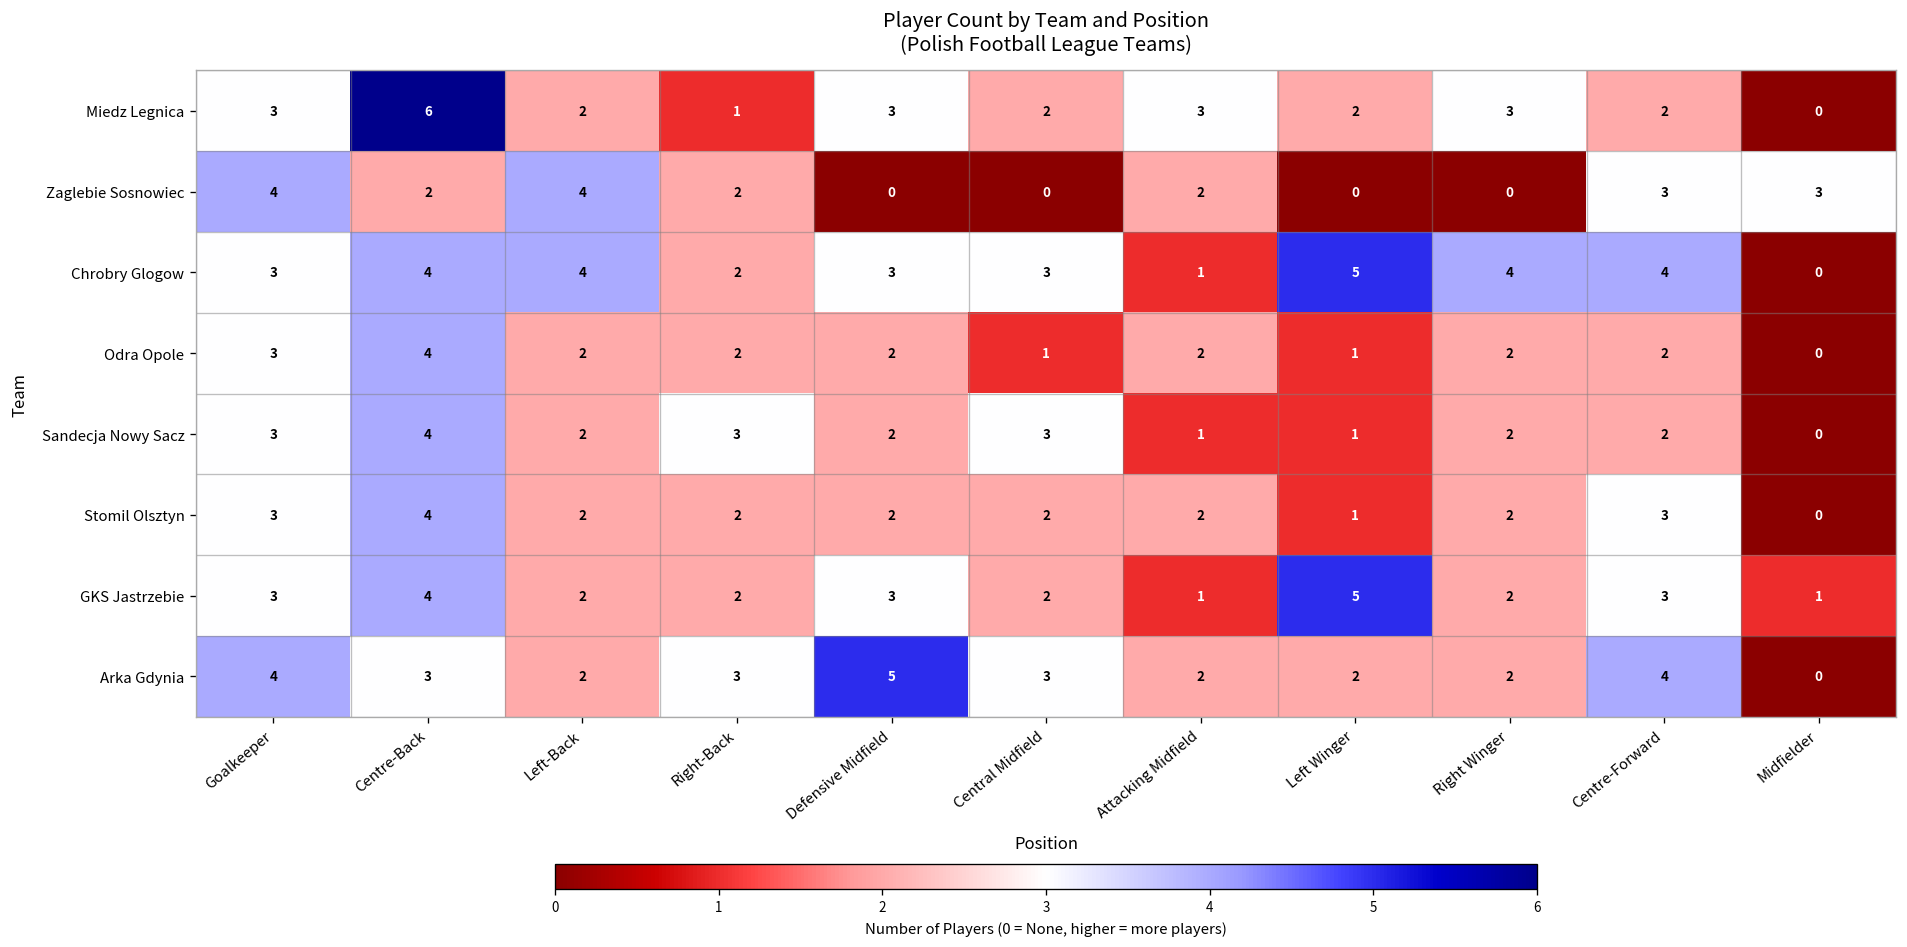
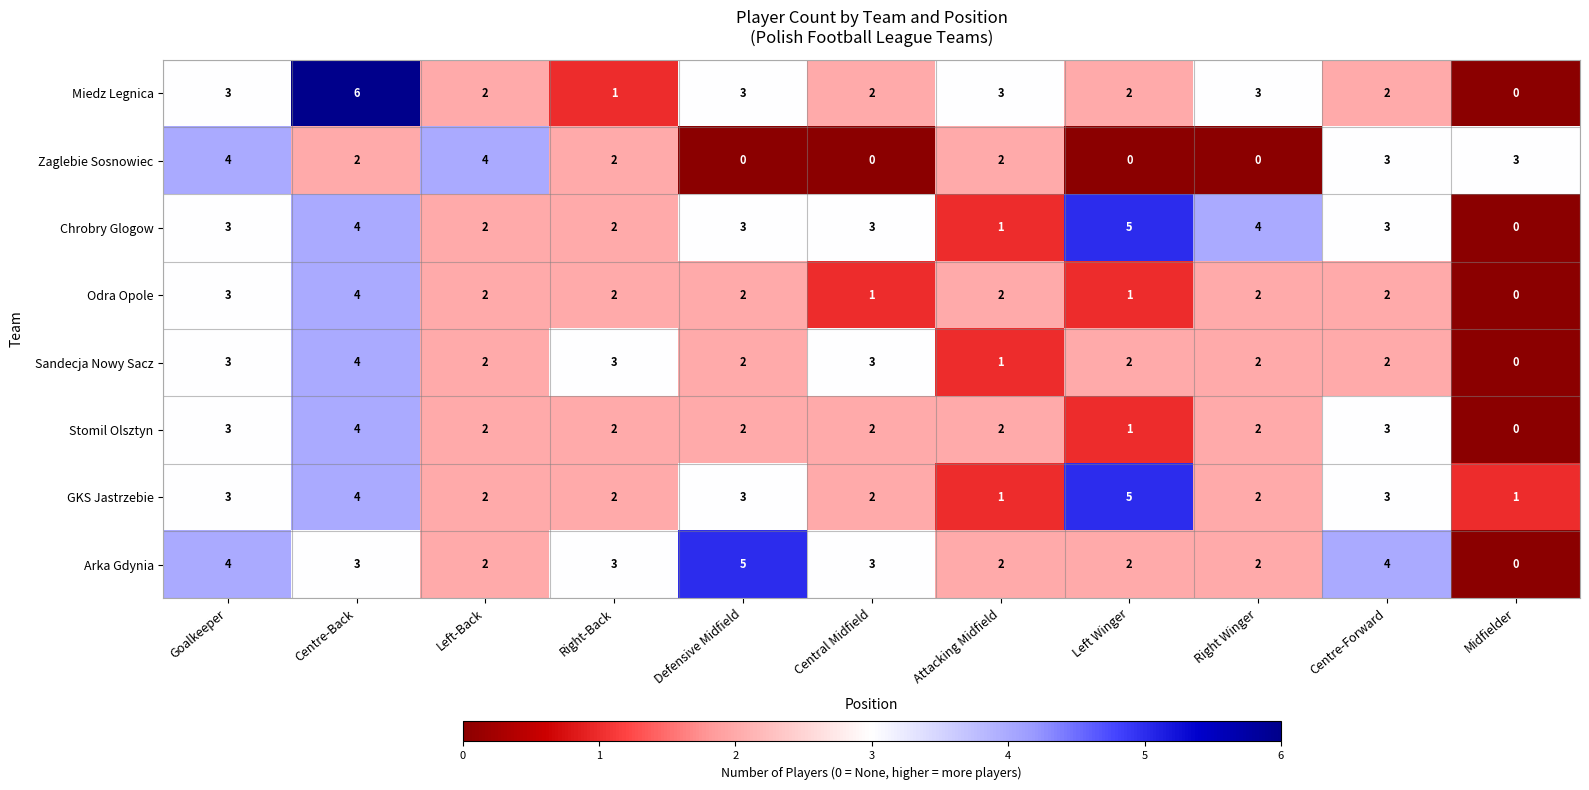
Chrobry Glogow, Left-Back: 4 -> 2
Chrobry Glogow, Centre-Forward: 4 -> 3
Sandecja Nowy Sacz, Left Winger: 1 -> 2
